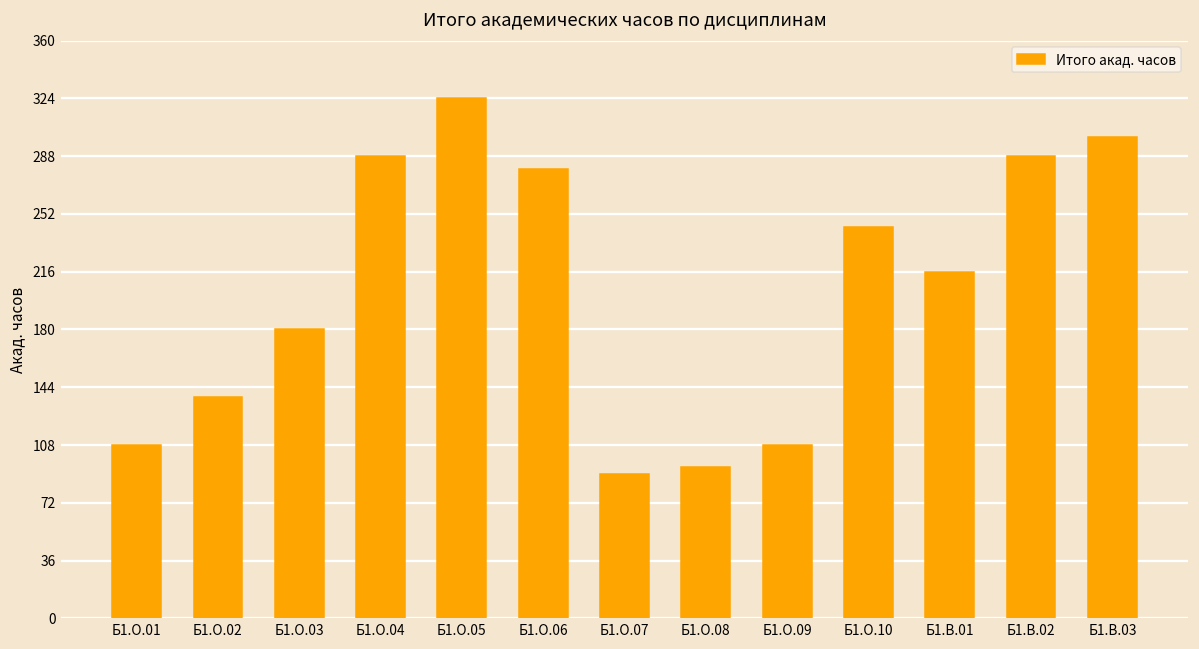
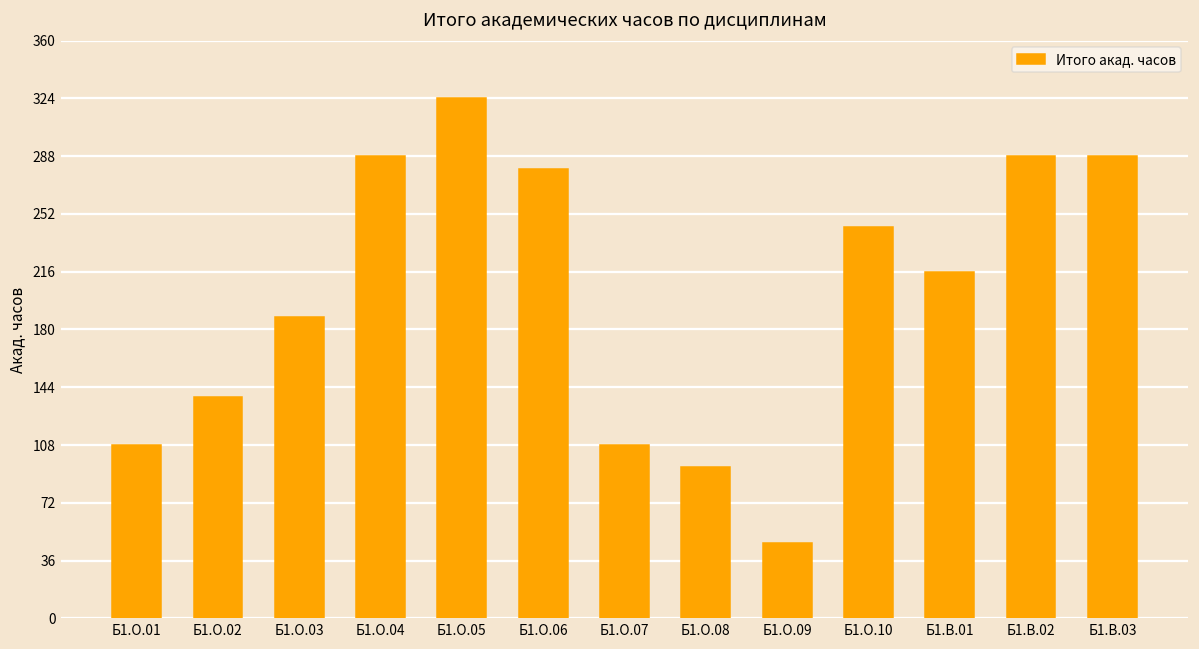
Б1.О.03: 180 -> 188
Б1.О.07: 90 -> 108
Б1.О.09: 108 -> 47
Б1.В.03: 300 -> 288
